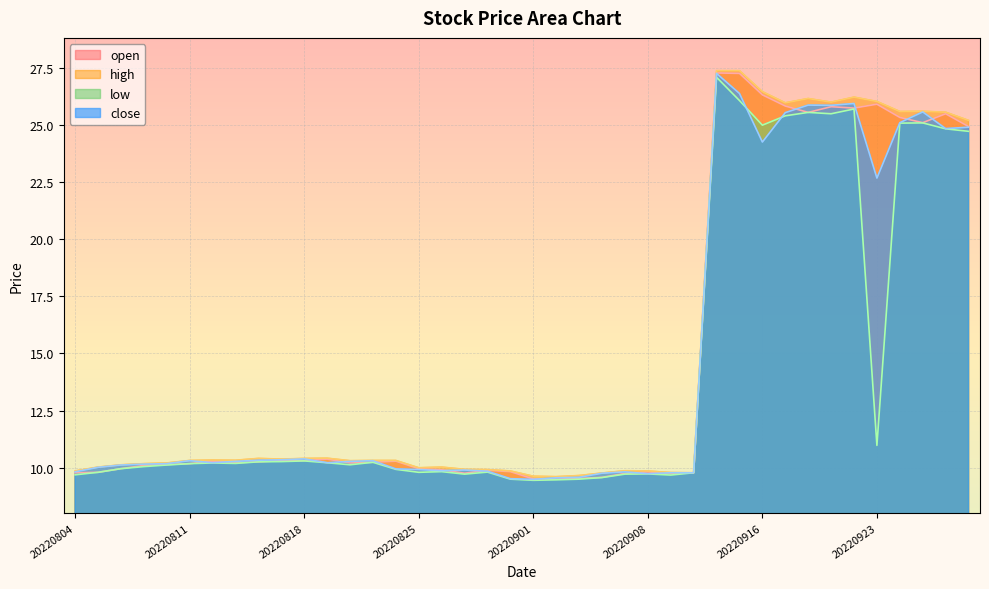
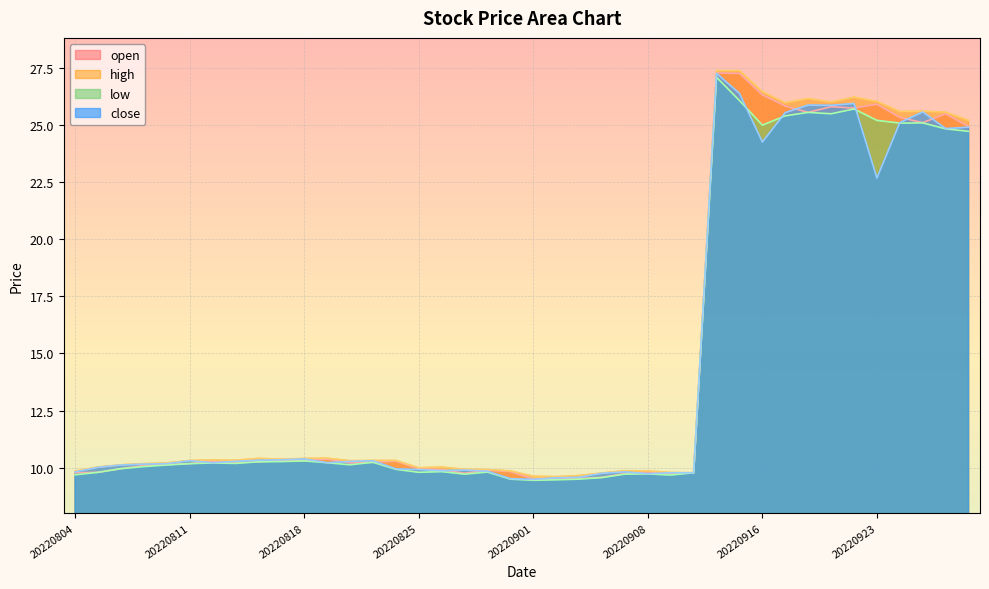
low, 20220923: 11.0 -> 25.2
